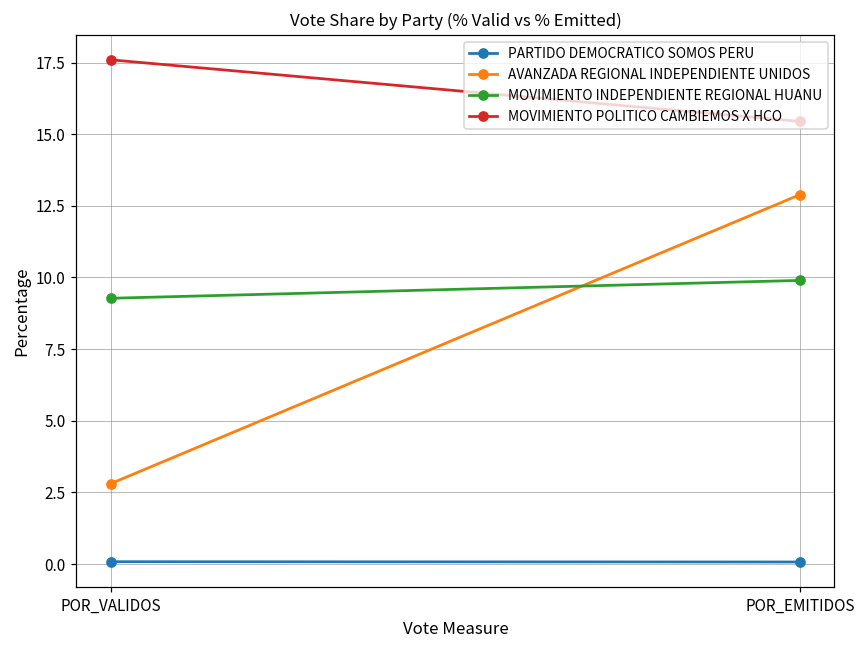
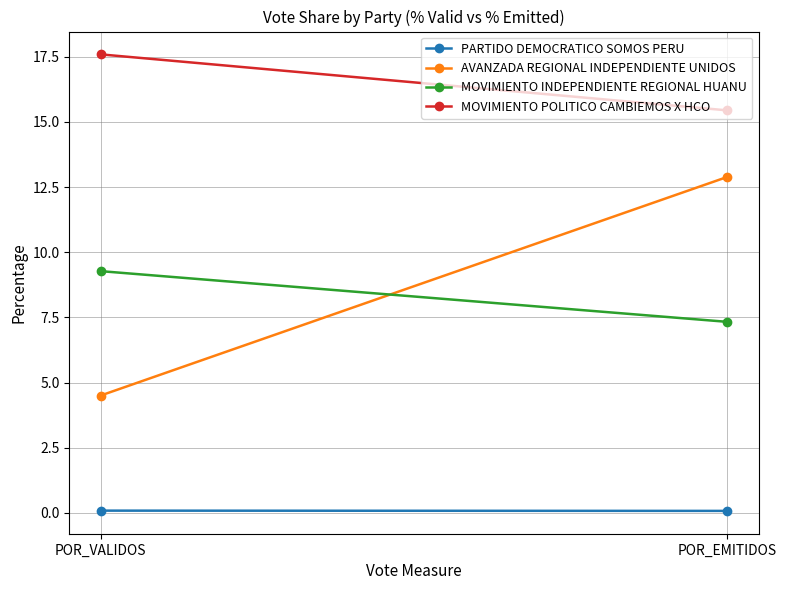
AVANZADA REGIONAL INDEPENDIENTE UNIDOS, POR_VALIDOS: 2.8 -> 4.5
MOVIMIENTO INDEPENDIENTE REGIONAL HUANU, POR_EMITIDOS: 9.9 -> 7.3
